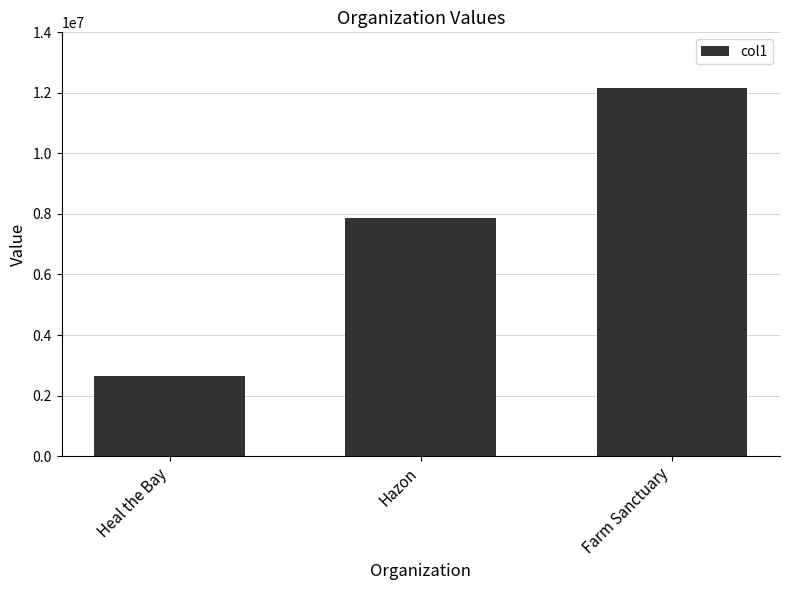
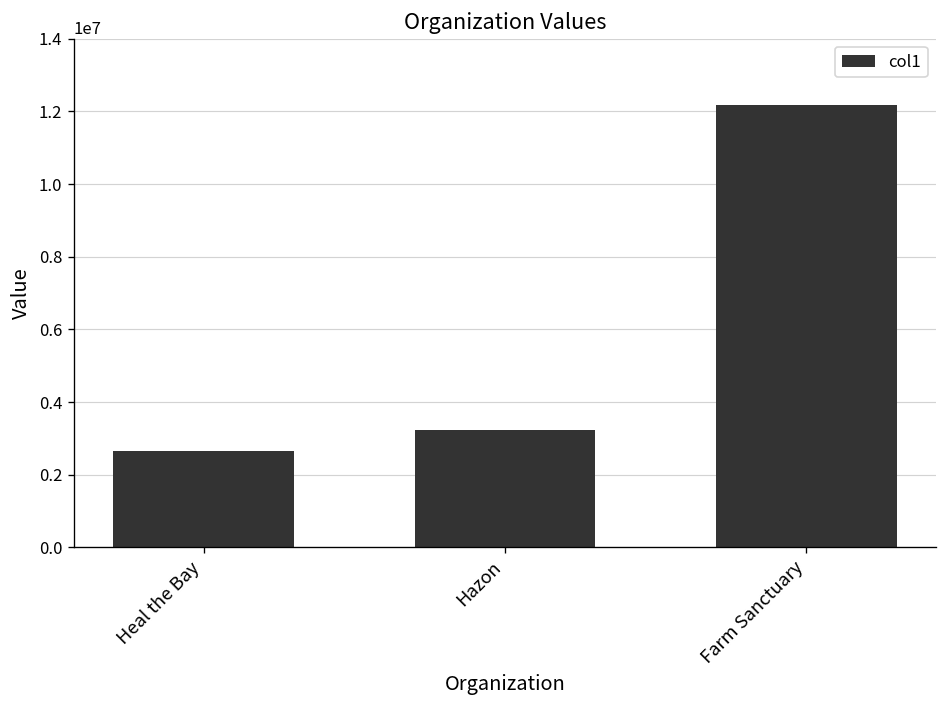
Hazon: 7900000 -> 3200000
